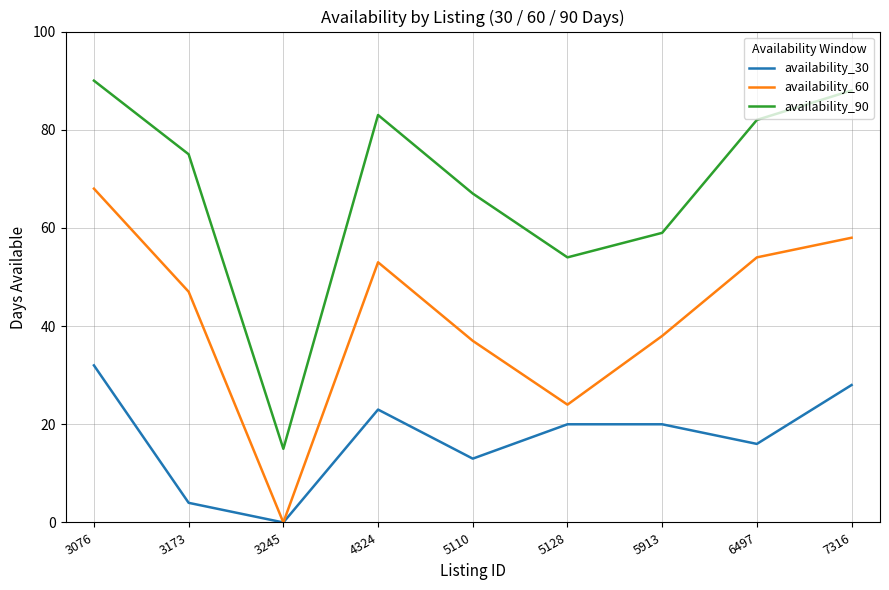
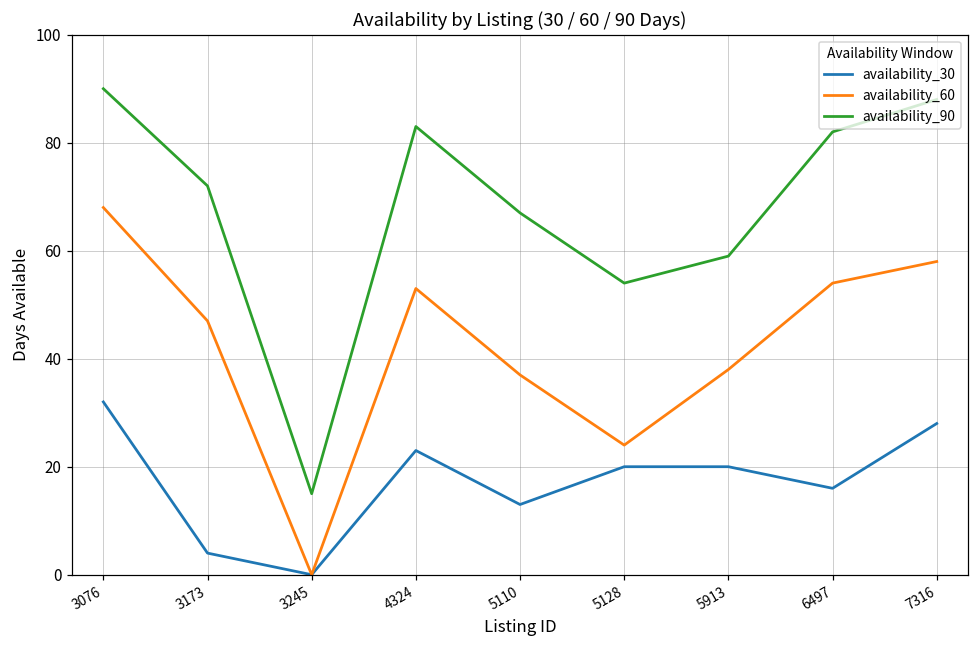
availability_90, 3173: 75 -> 72
